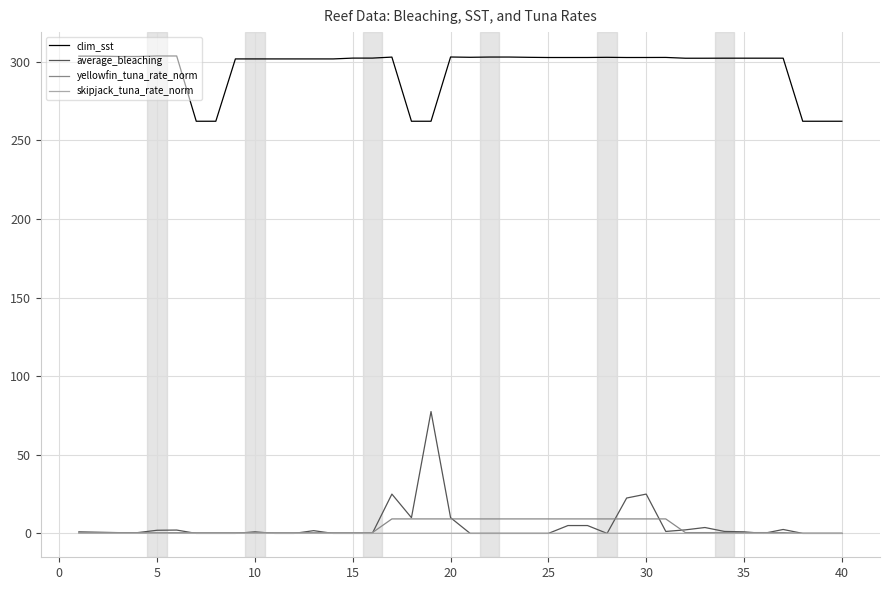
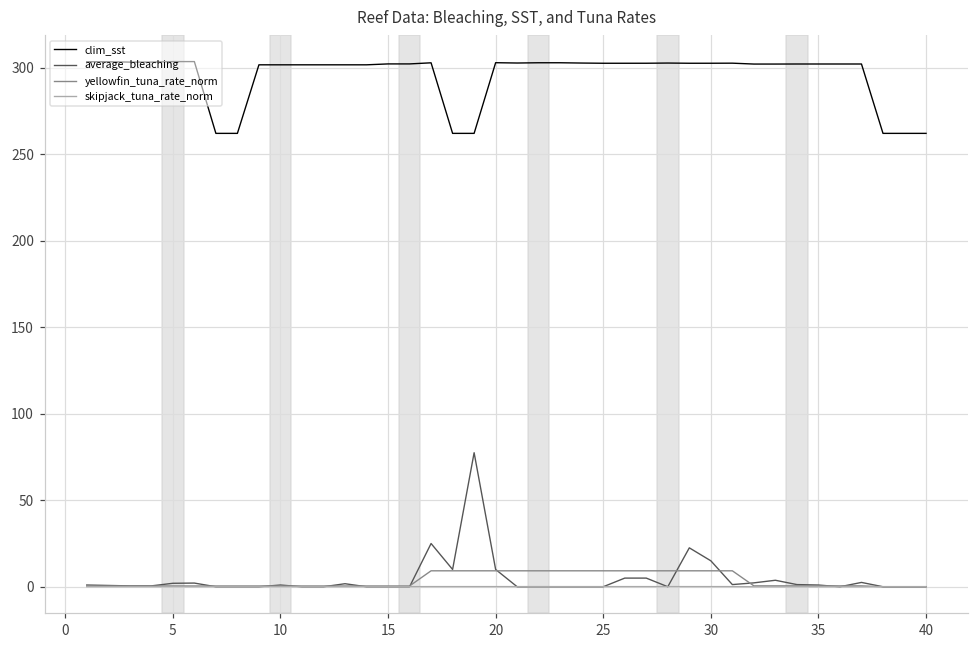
average_bleaching, 30: 25 -> 15
